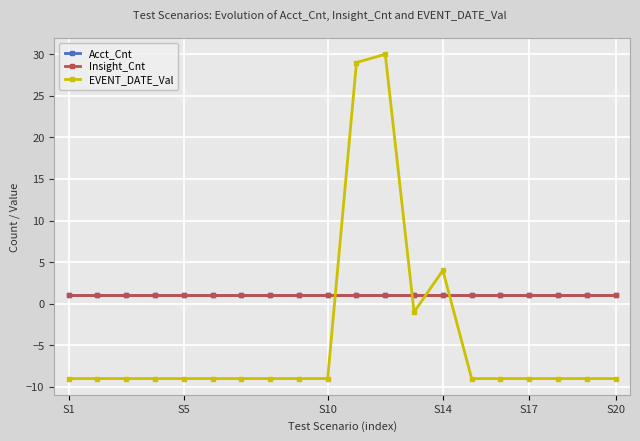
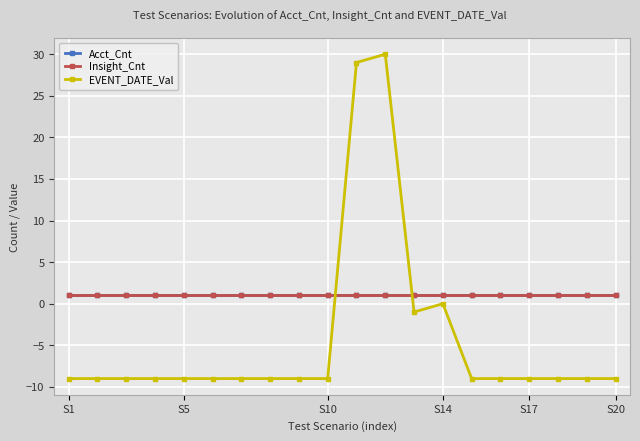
EVENT_DATE_Val, S14: 4 -> 0
